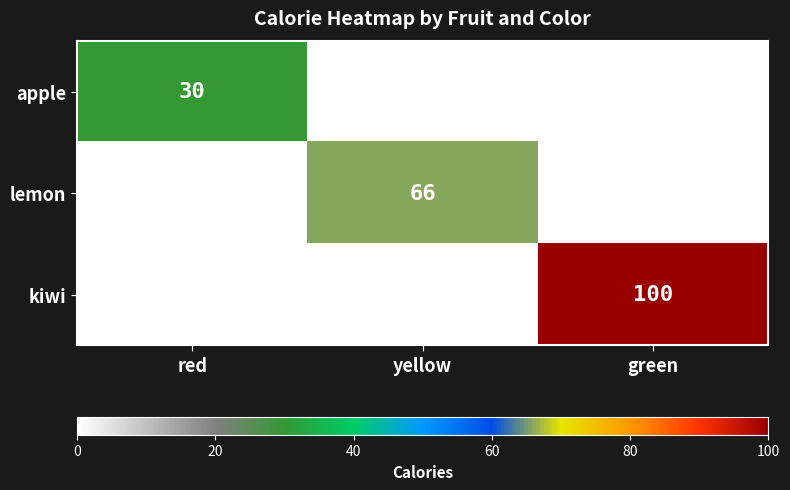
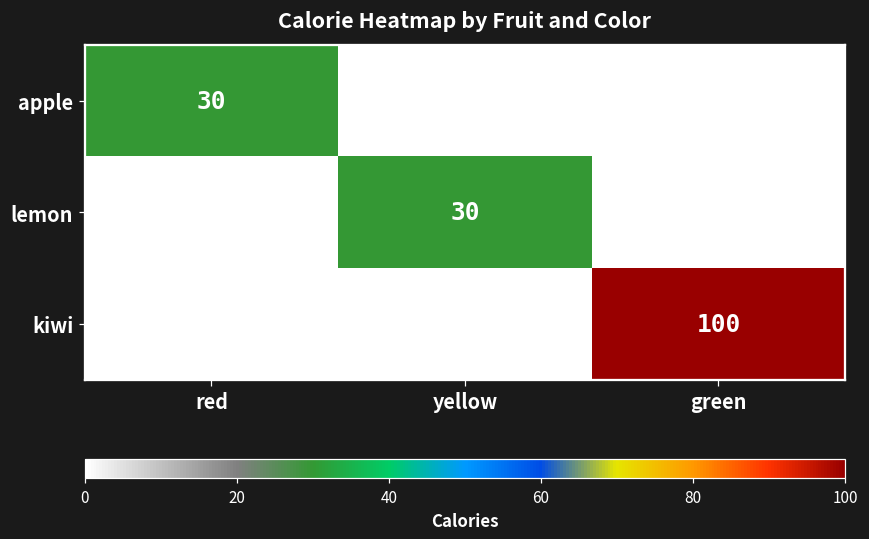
lemon, yellow: 66 -> 30
